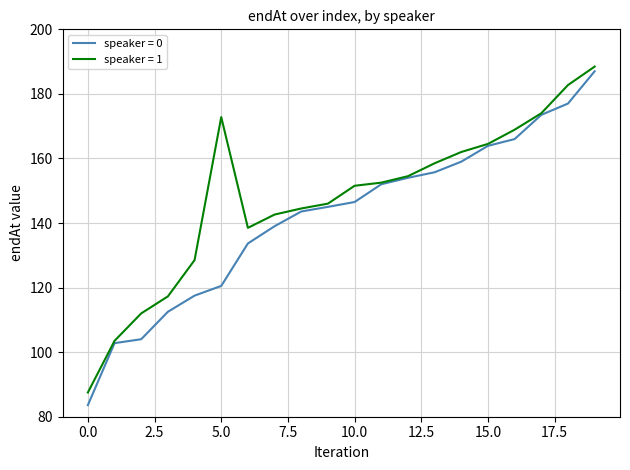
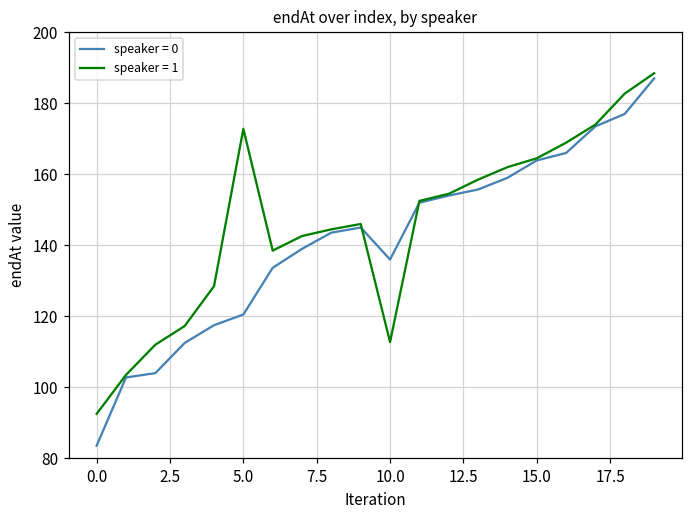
speaker = 1, 0.0: 88 -> 93
speaker = 0, 10.0: 147 -> 136
speaker = 1, 10.0: 152 -> 113
